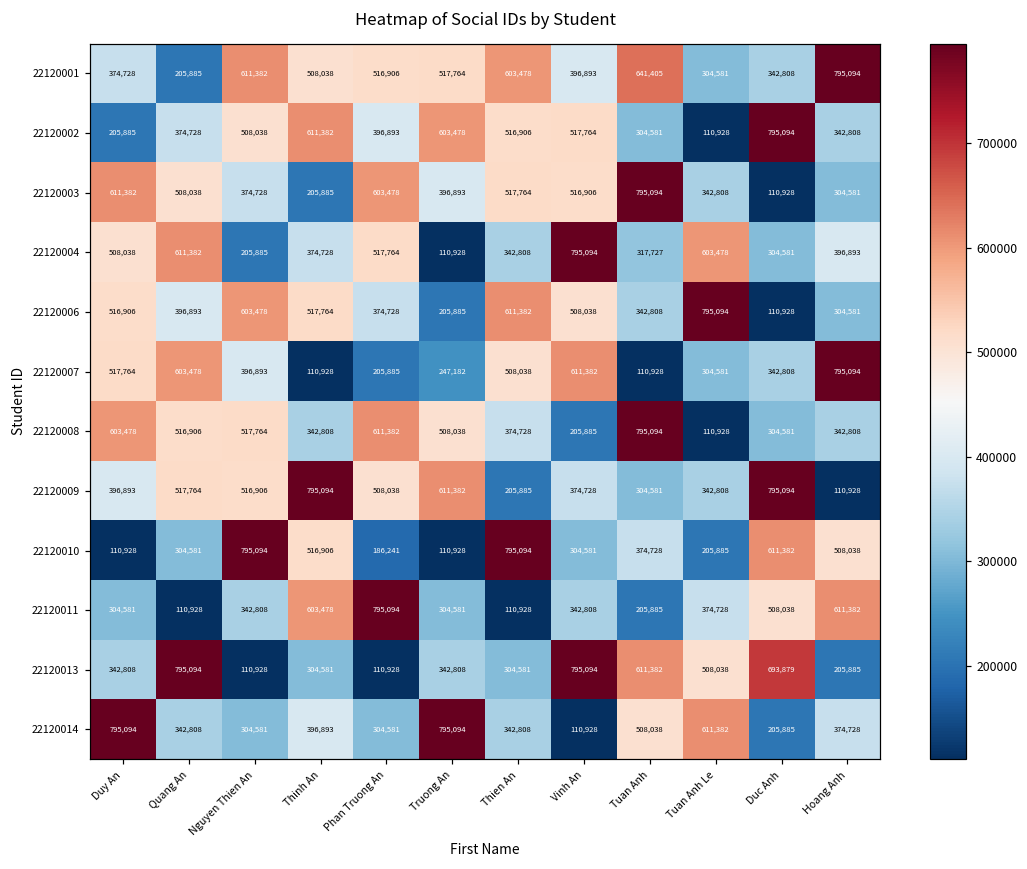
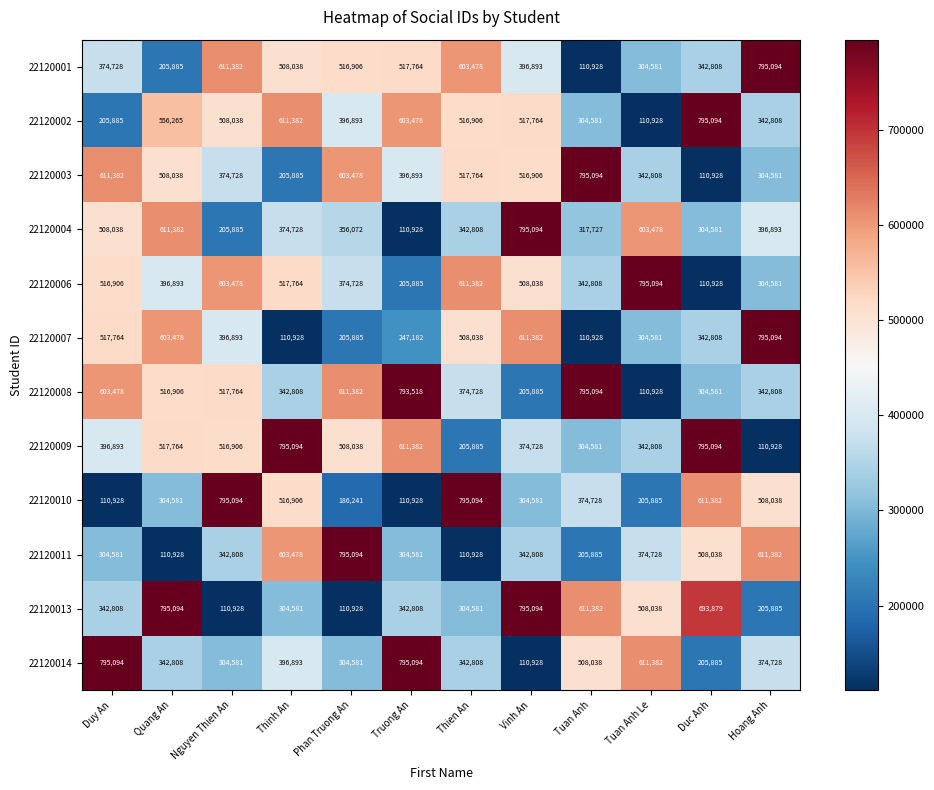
22120001, Tuan Anh: 641,405 -> 110,928
22120002, Quang An: 374,728 -> 556,265
22120004, Phan Truong An: 517,764 -> 356,072
22120008, Truong An: 508,038 -> 793,518
